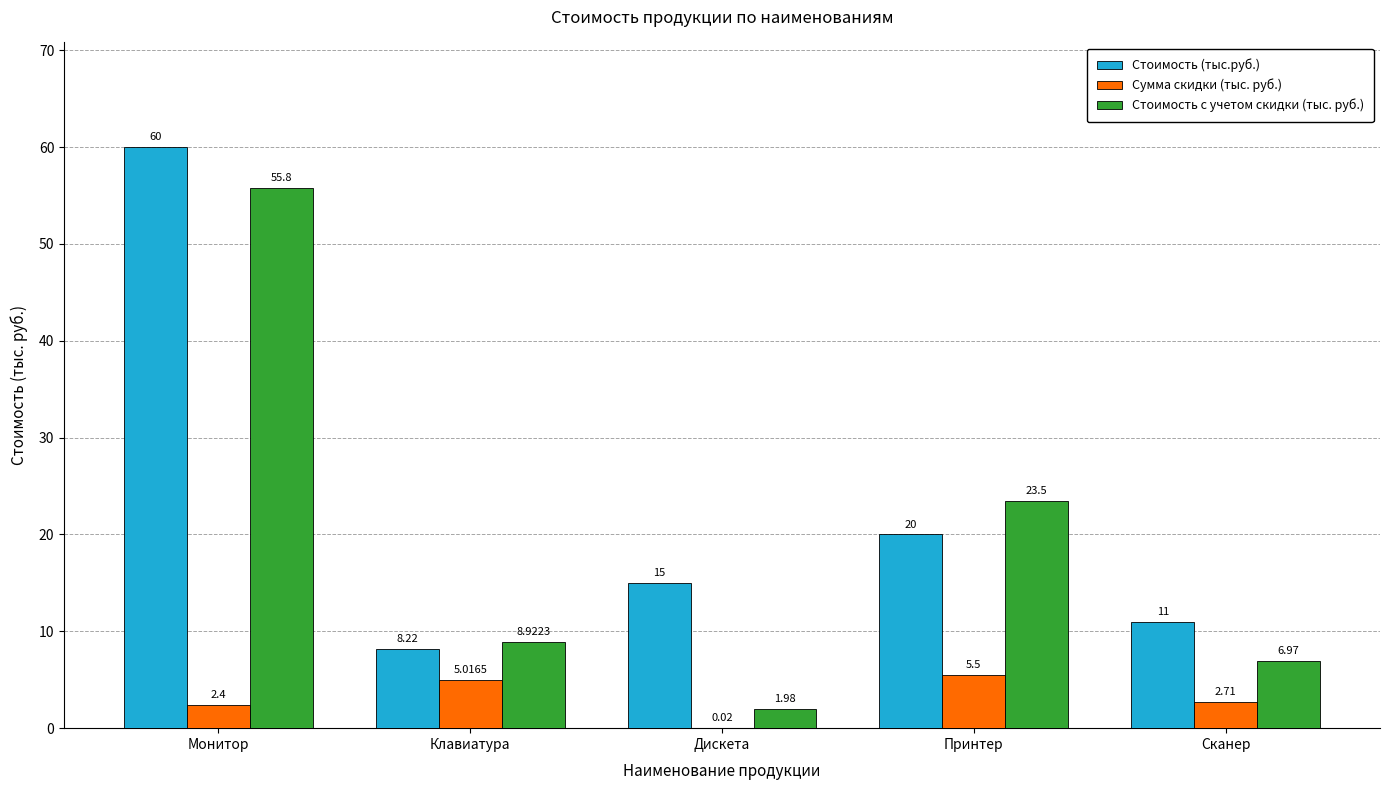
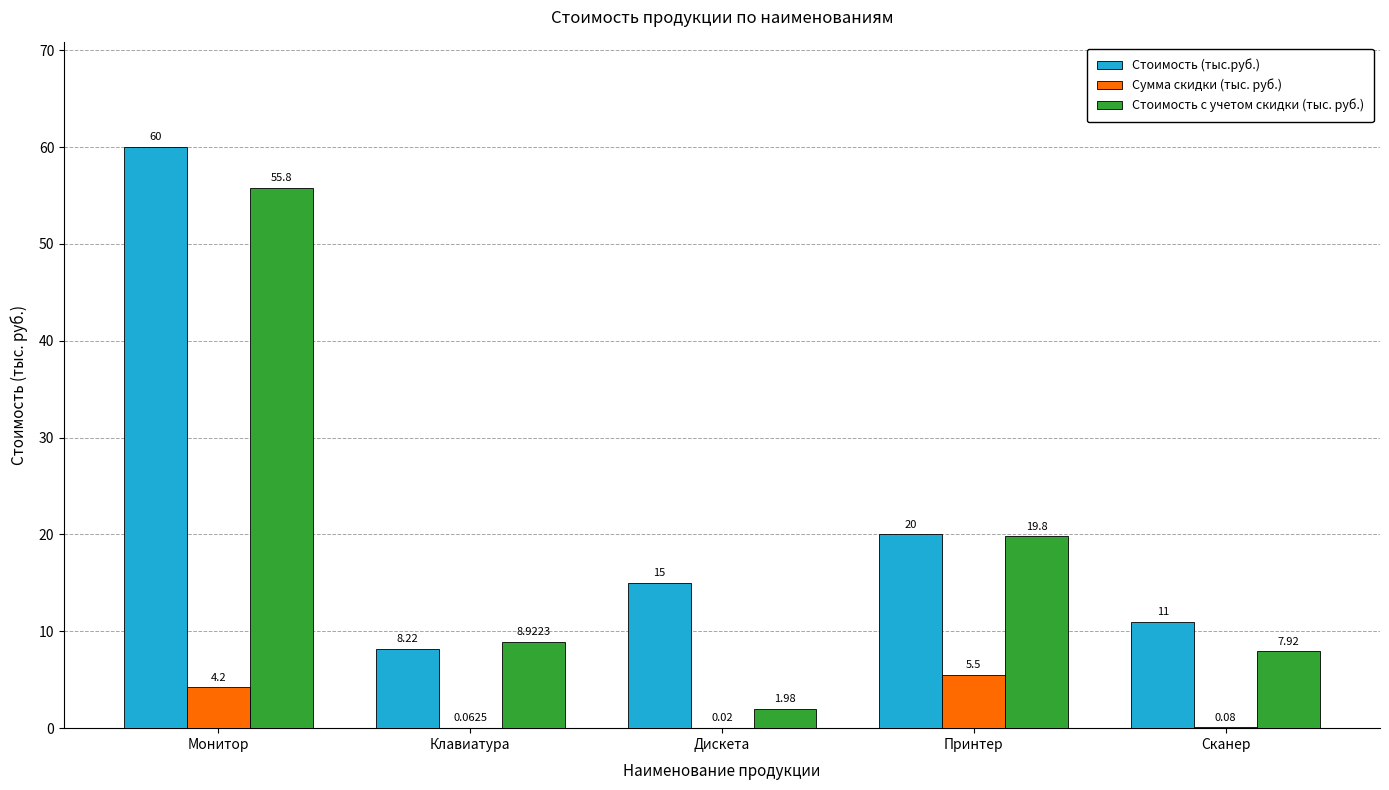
Сумма скидки (тыс. руб.), Монитор: 2.4 -> 4.2
Сумма скидки (тыс. руб.), Клавиатура: 5.0165 -> 0.0625
Стоимость с учетом скидки (тыс. руб.), Принтер: 23.5 -> 19.8
Сумма скидки (тыс. руб.), Сканер: 2.71 -> 0.08
Стоимость с учетом скидки (тыс. руб.), Сканер: 6.97 -> 7.92
